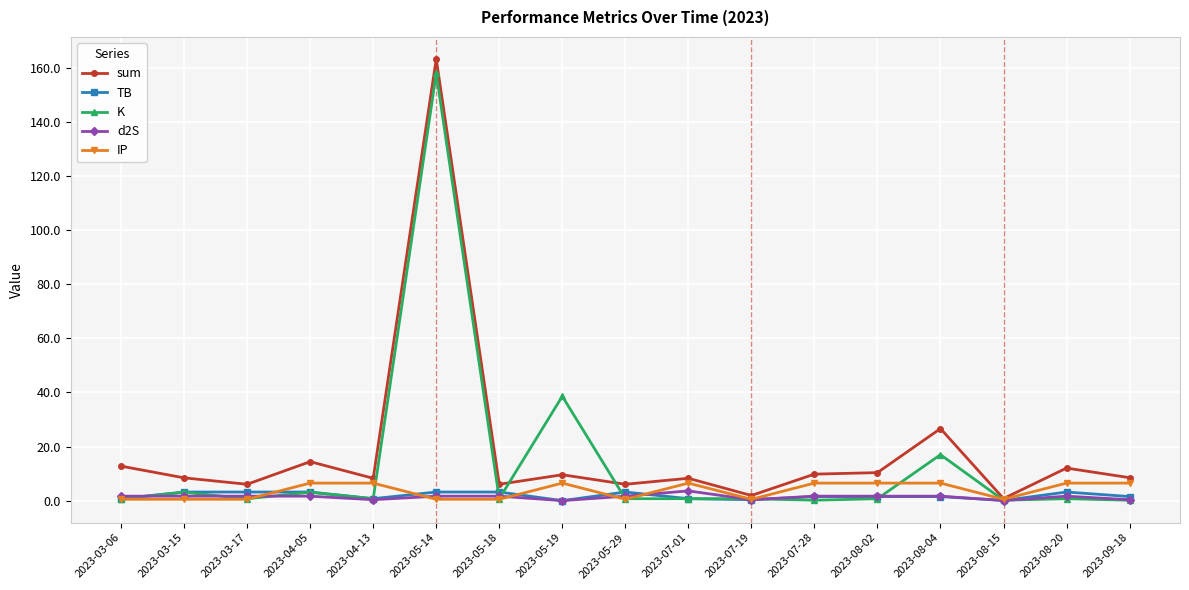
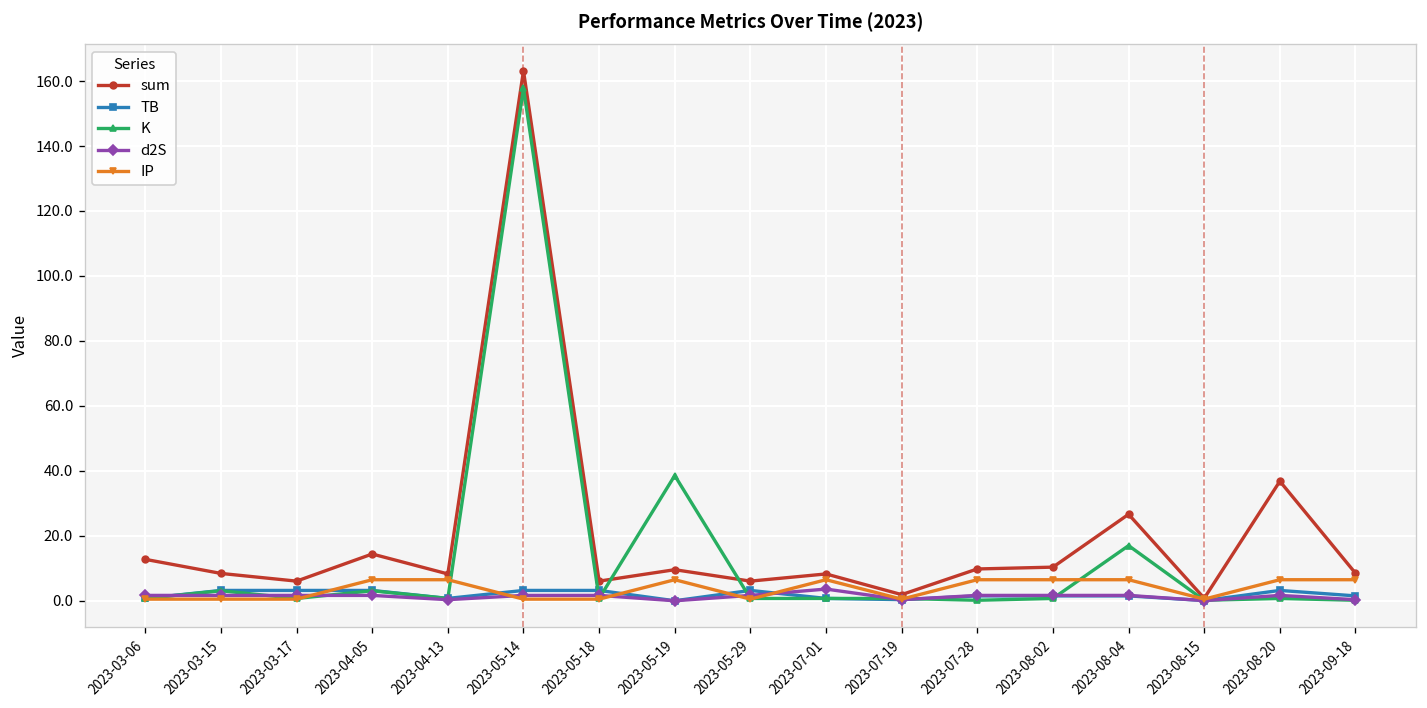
sum, 2023-08-20: 12 -> 37
